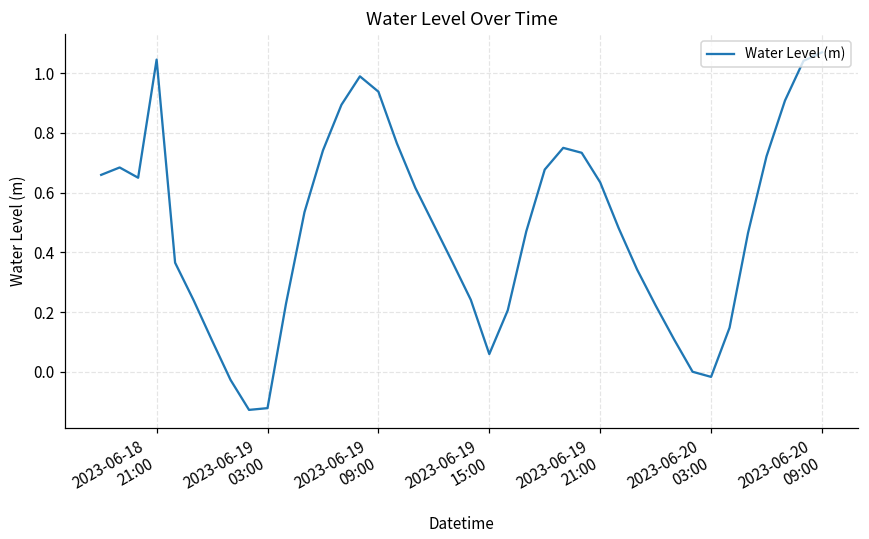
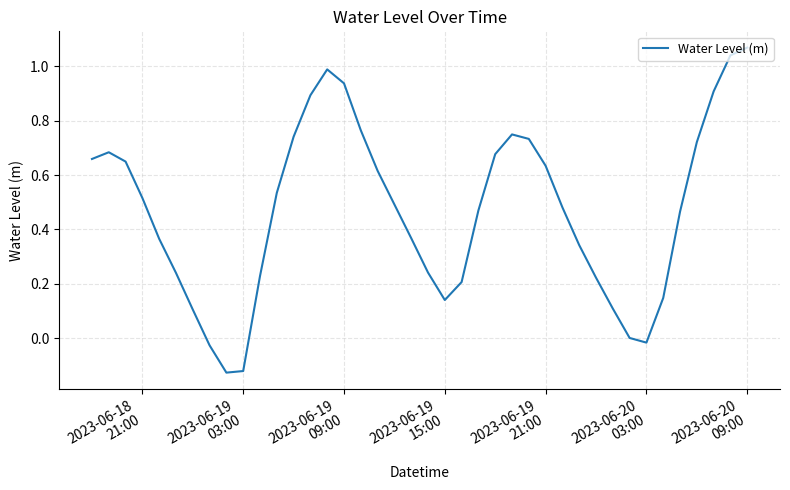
2023-06-18 21:00: 1.04 -> 0.52
2023-06-19 15:00: 0.06 -> 0.14
